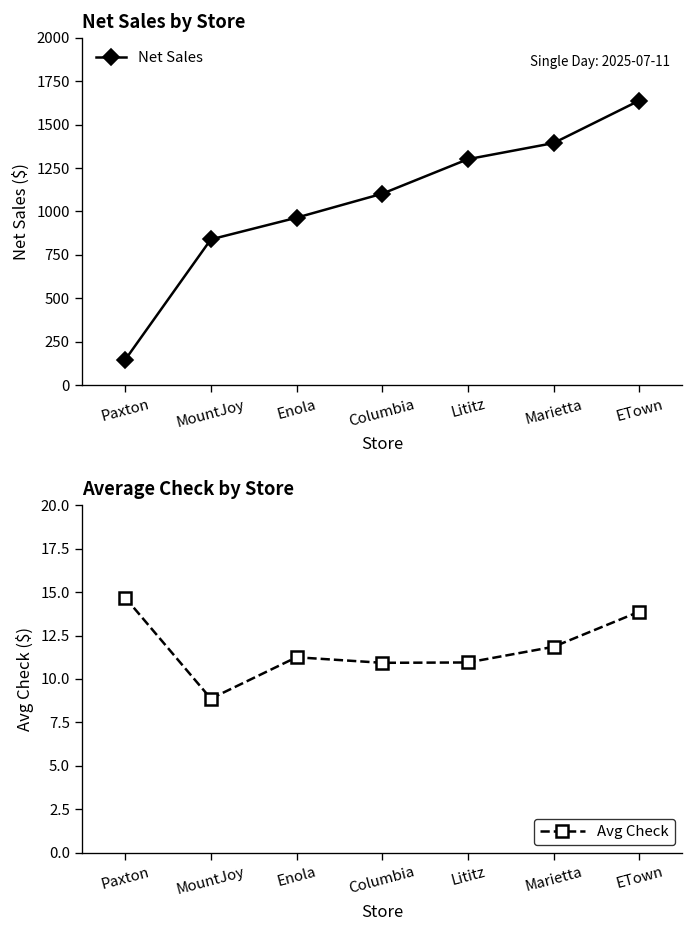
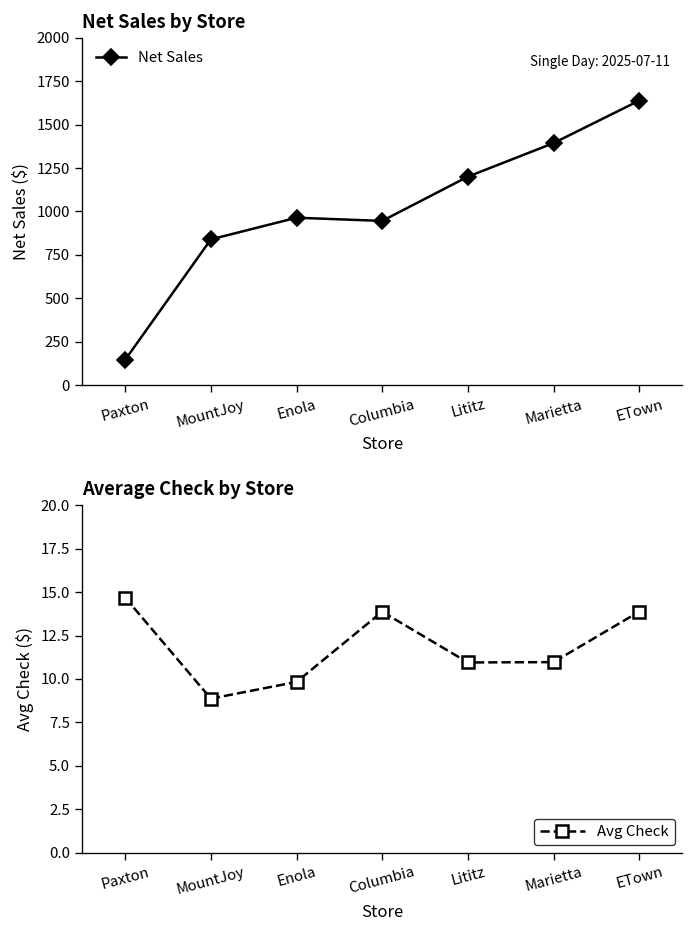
Net Sales by Store, Columbia: 1100 -> 950
Net Sales by Store, Lititz: 1300 -> 1200
Average Check by Store, Enola: 11.3 -> 9.8
Average Check by Store, Columbia: 10.9 -> 13.9
Average Check by Store, Marietta: 11.9 -> 11.0
